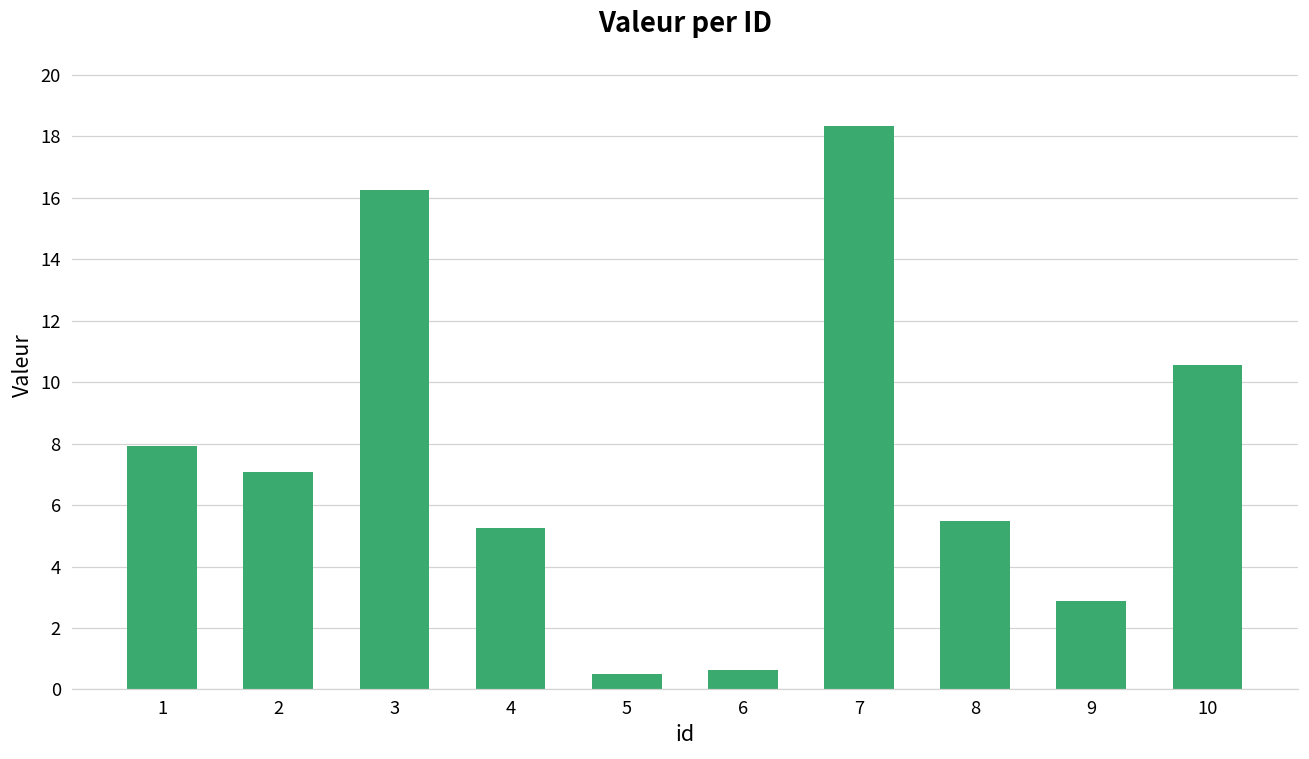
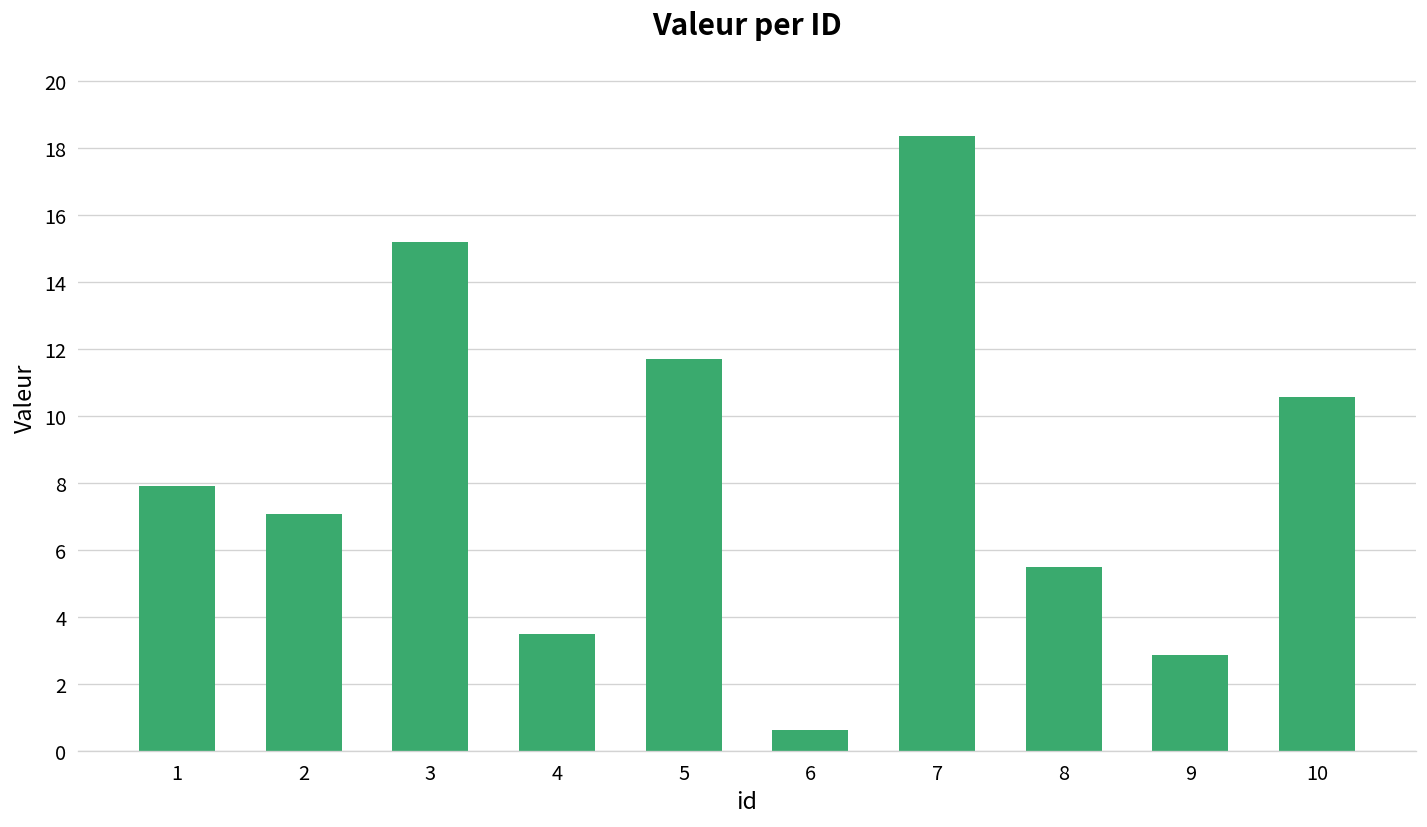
3: 16.3 -> 15.2
4: 5.3 -> 3.5
5: 0.5 -> 11.7
